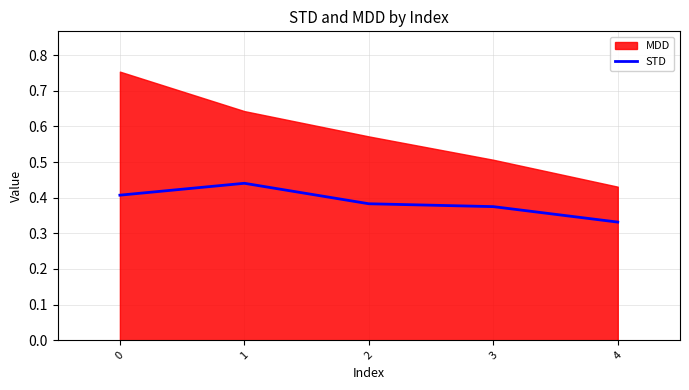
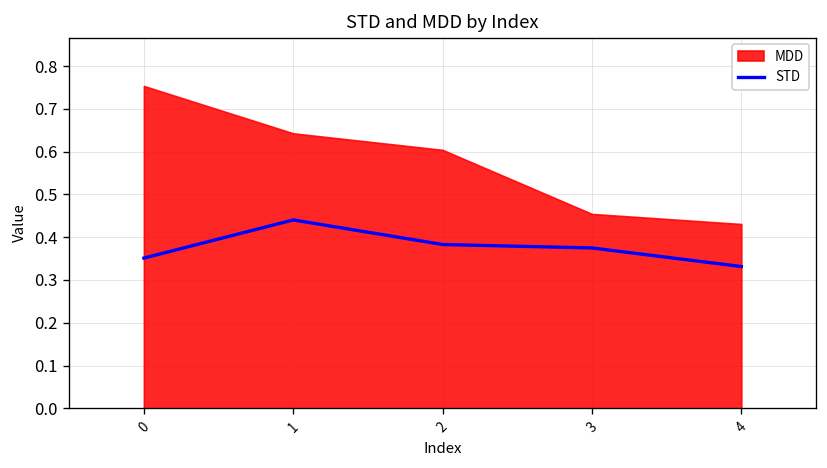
STD, 0: 0.41 -> 0.35
MDD, 2: 0.57 -> 0.60
MDD, 3: 0.51 -> 0.45
